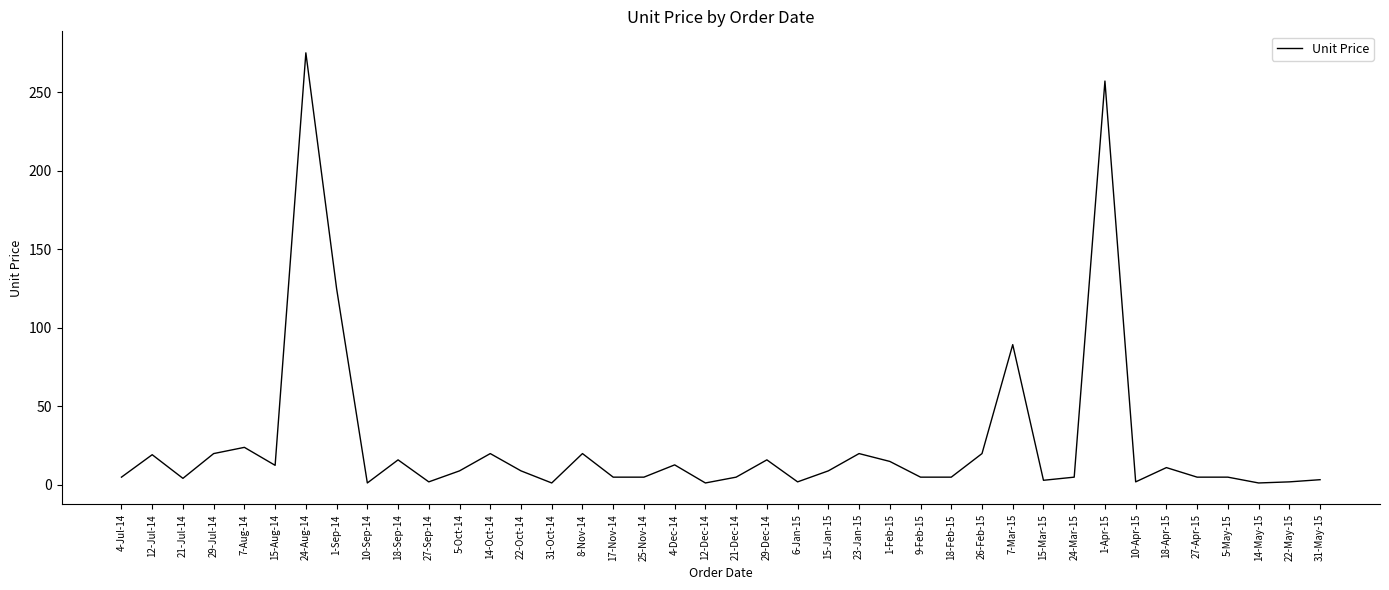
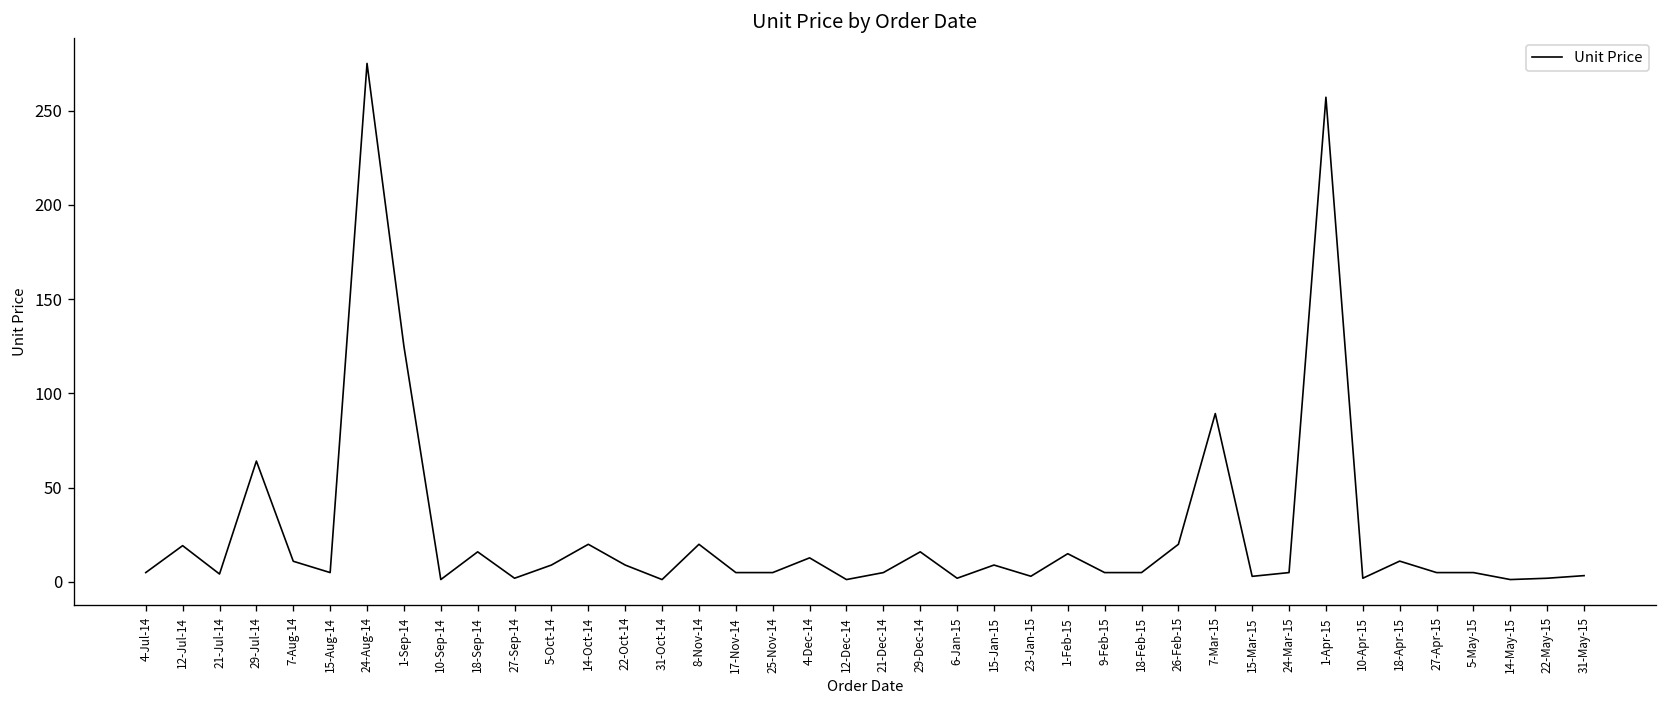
29-Jul-14: 20 -> 64
7-Aug-14: 24 -> 11
15-Aug-14: 13 -> 5
23-Jan-15: 20 -> 3
